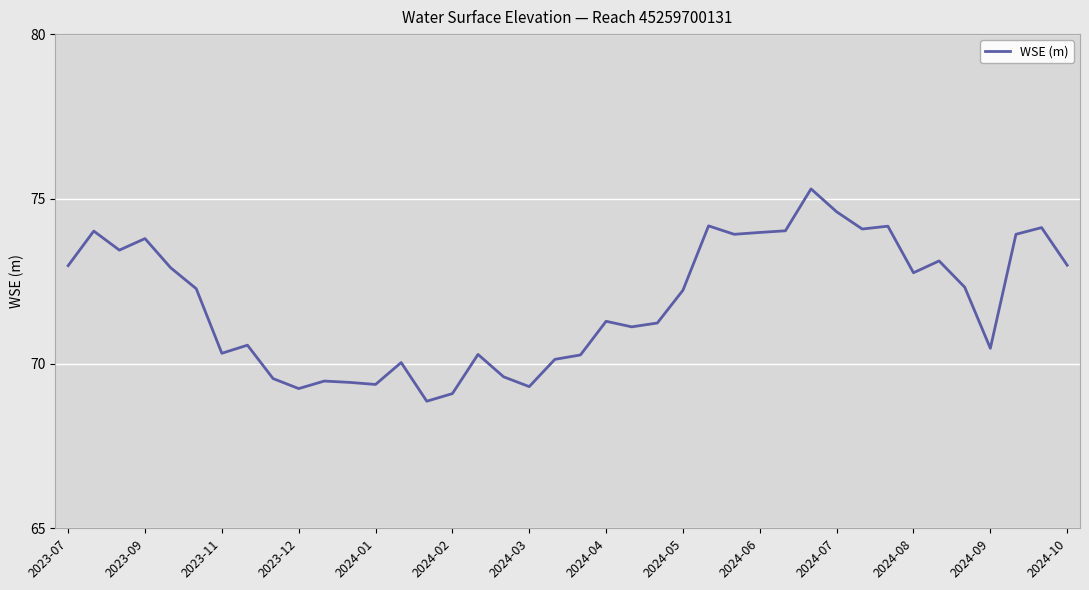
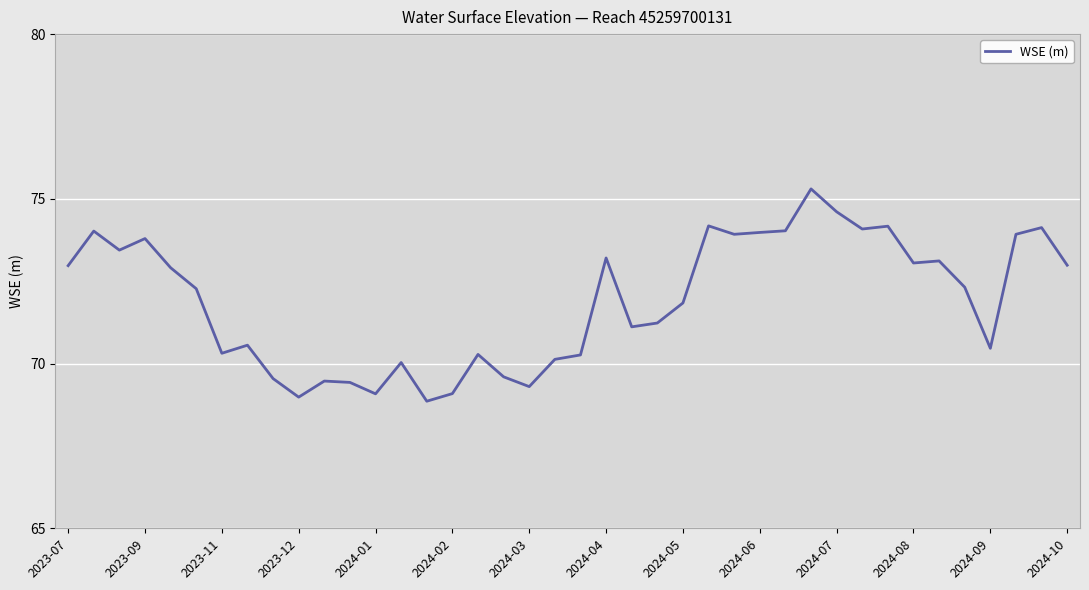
2023-12: 69.2 -> 69.0
2024-01: 69.4 -> 69.1
2024-04: 71.3 -> 73.2
2024-05: 72.2 -> 71.8
2024-08: 72.8 -> 73.1
